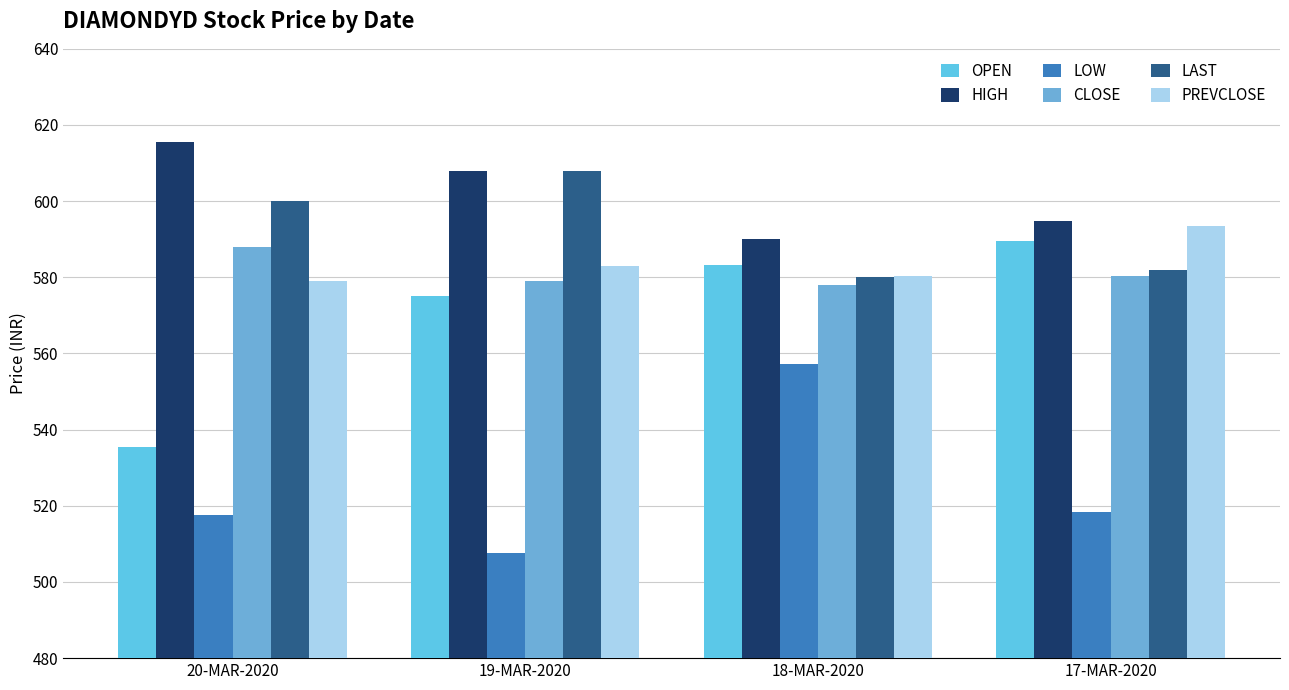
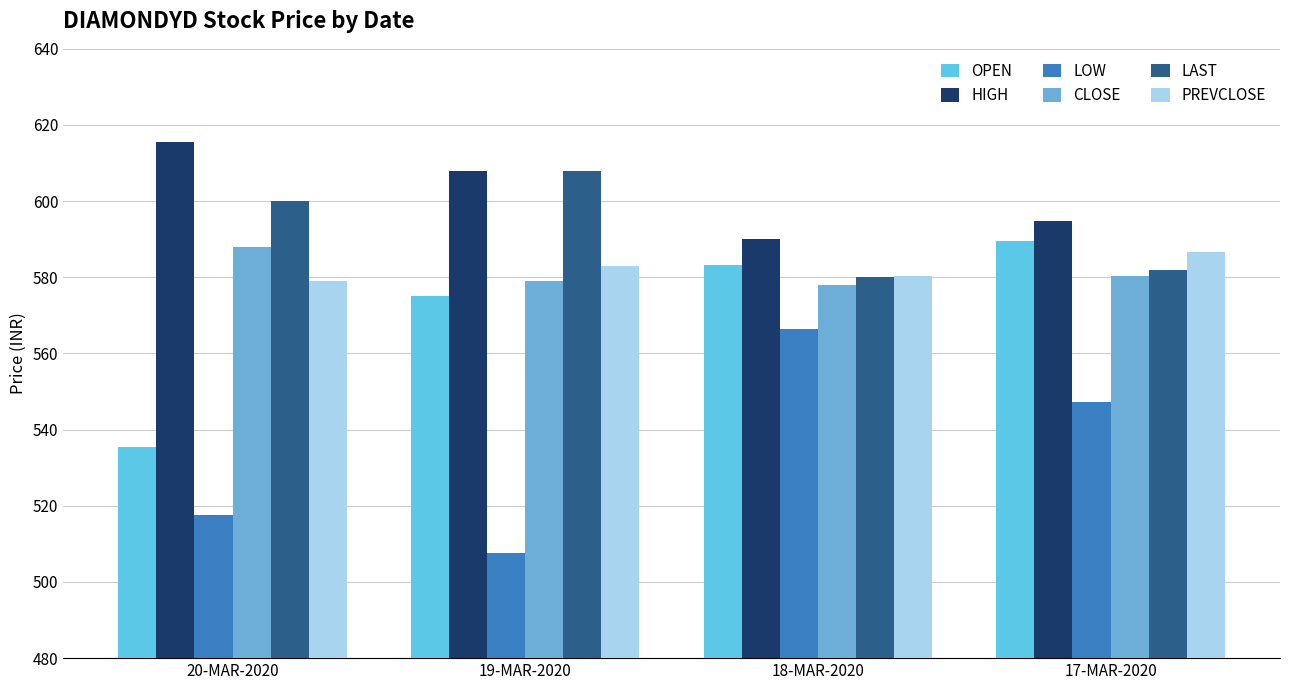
LOW, 18-MAR-2020: 557 -> 566
LOW, 17-MAR-2020: 518 -> 547
PREVCLOSE, 17-MAR-2020: 594 -> 587
